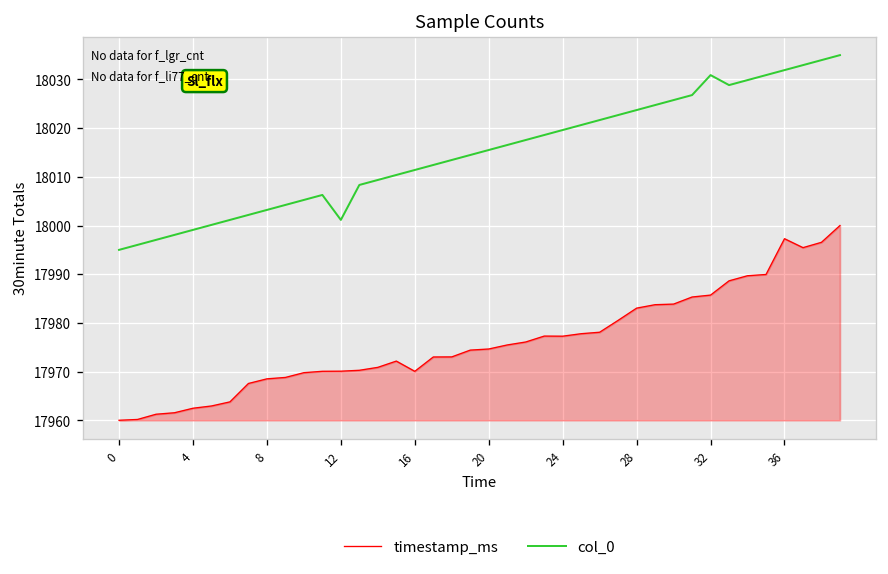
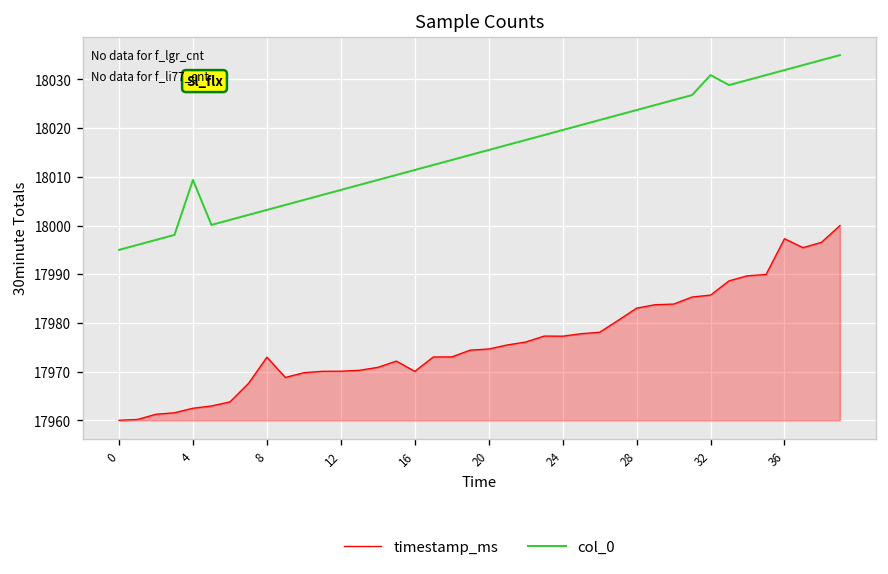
col_0, 4: 17999 -> 18009
timestamp_ms, 8: 17969 -> 17973
col_0, 12: 18001 -> 18007
